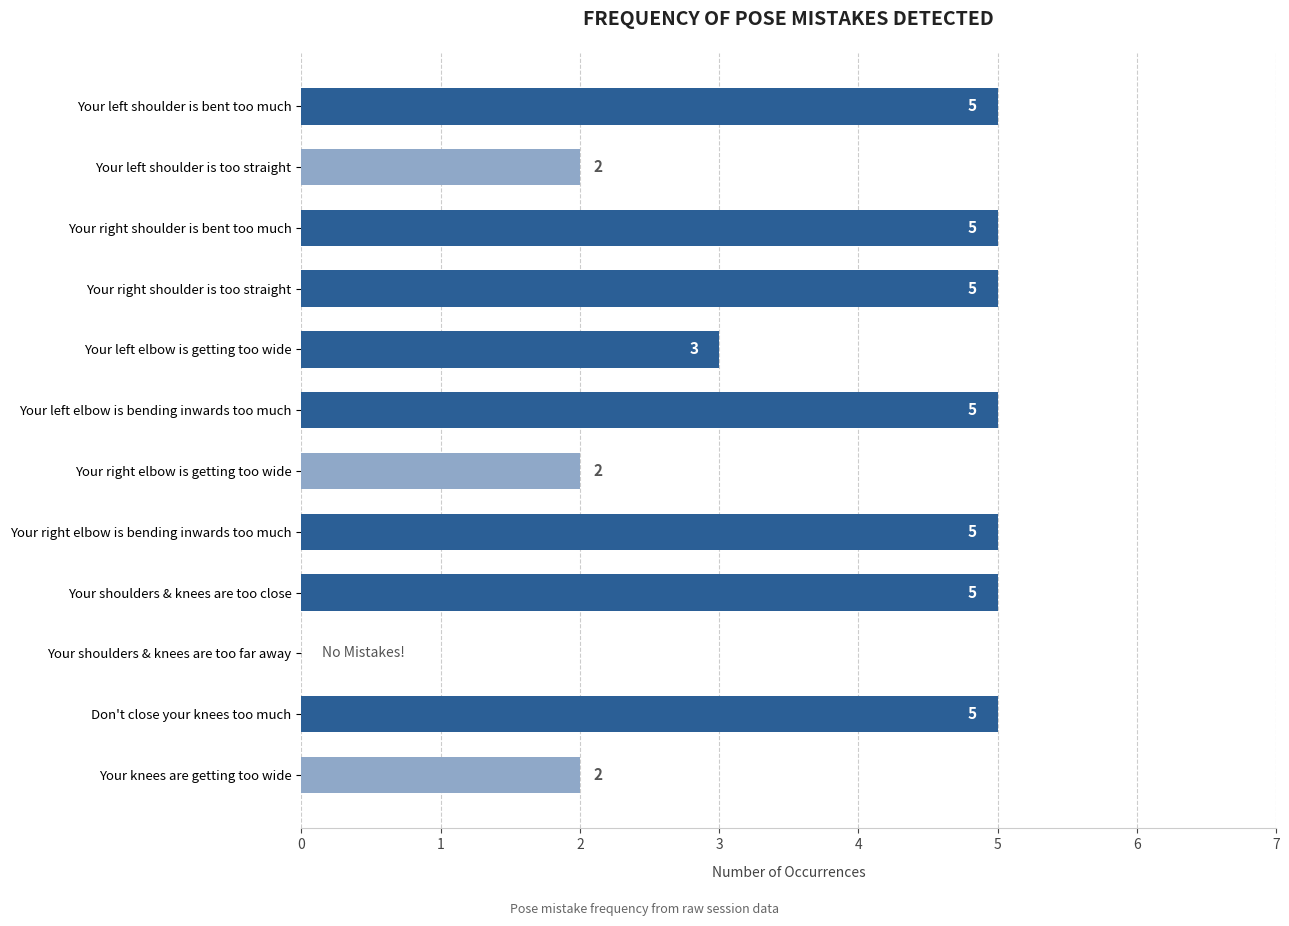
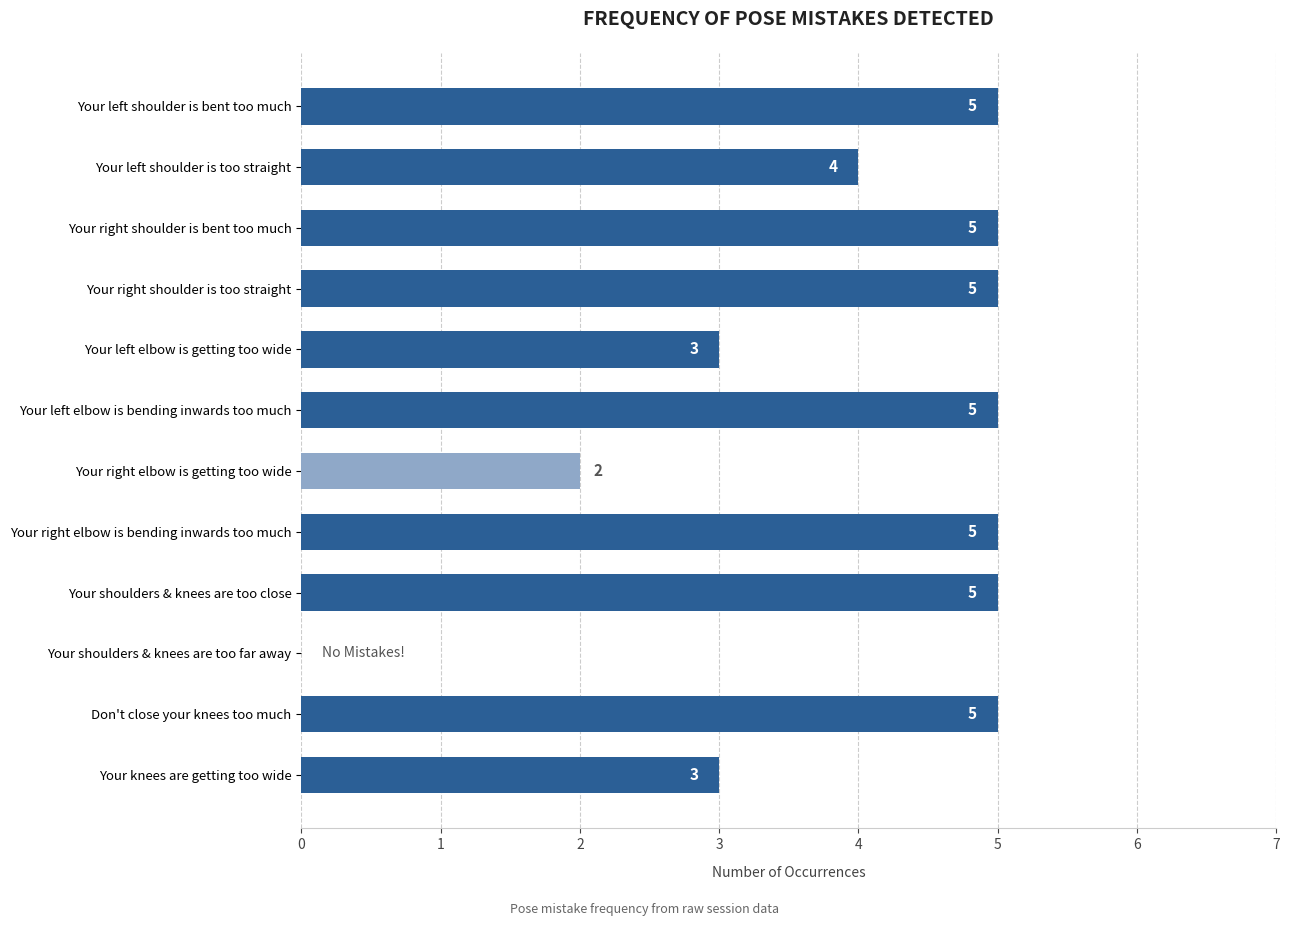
Your left shoulder is too straight: 2 -> 4
Your knees are getting too wide: 2 -> 3
